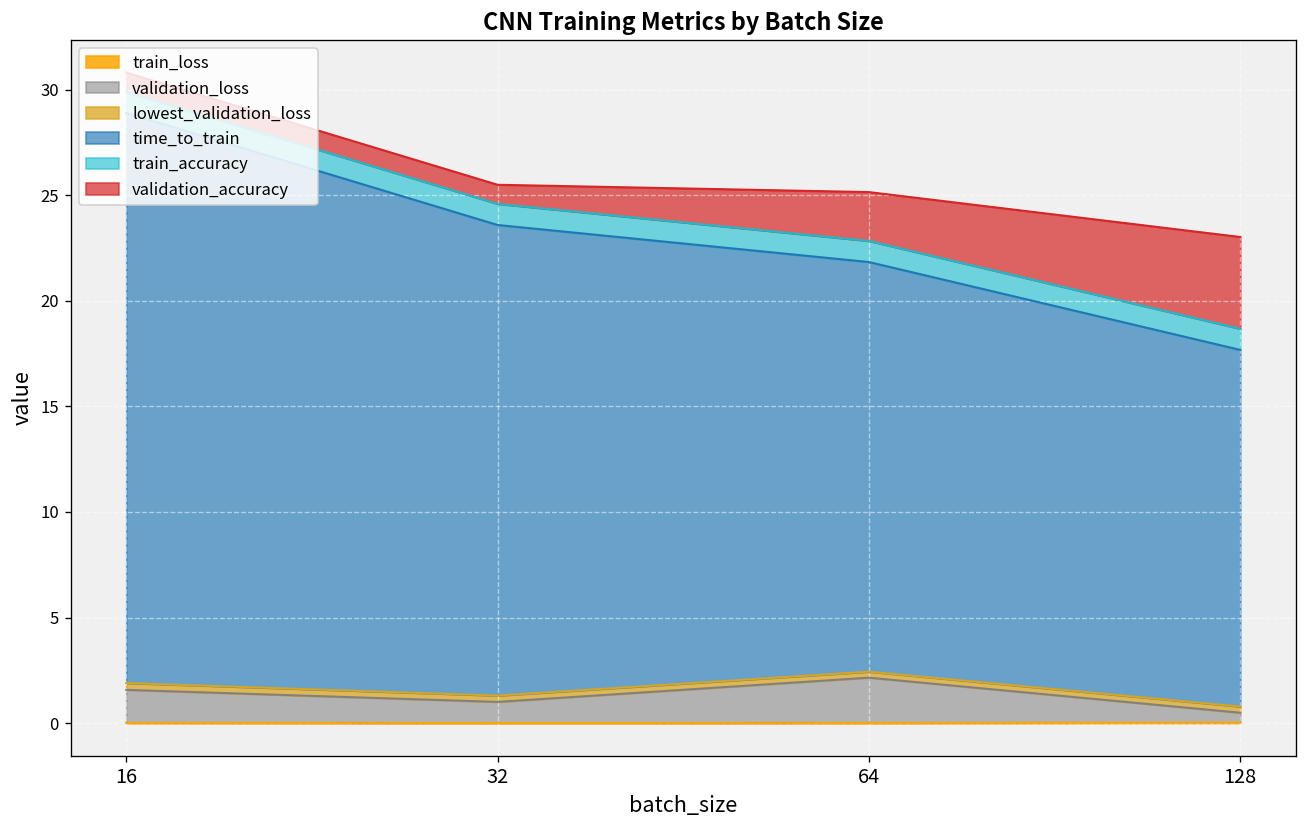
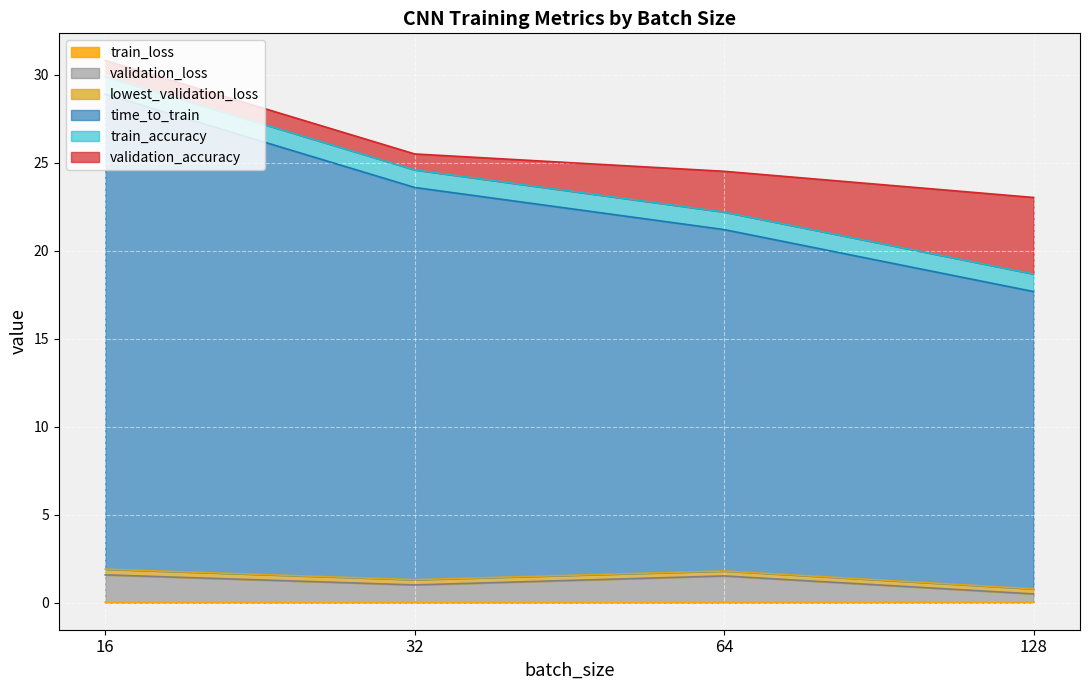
validation_loss, 64: 2.1 -> 1.5
